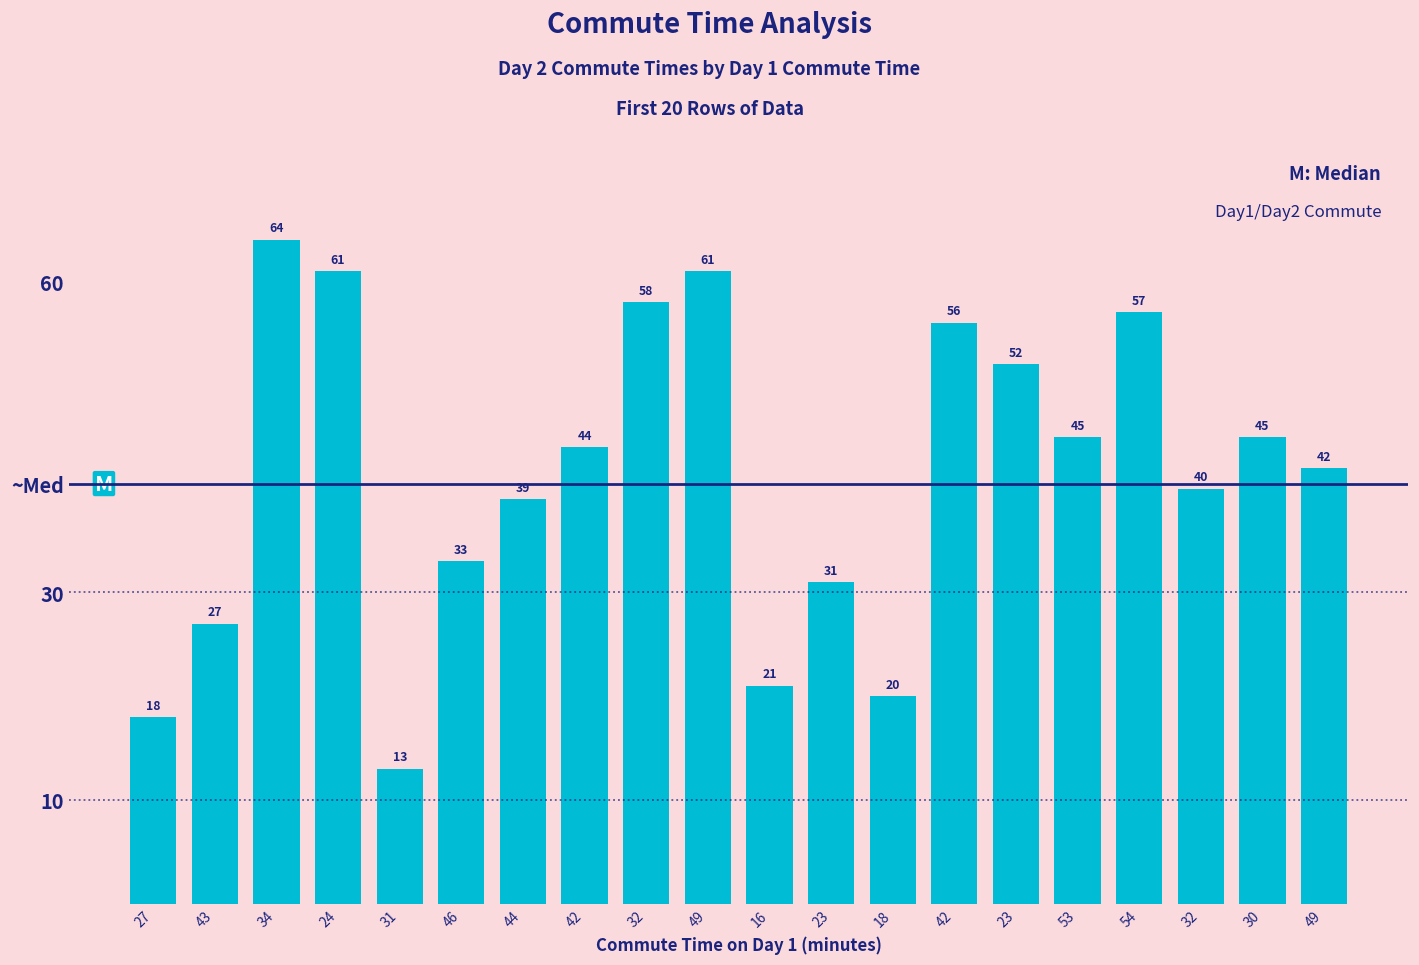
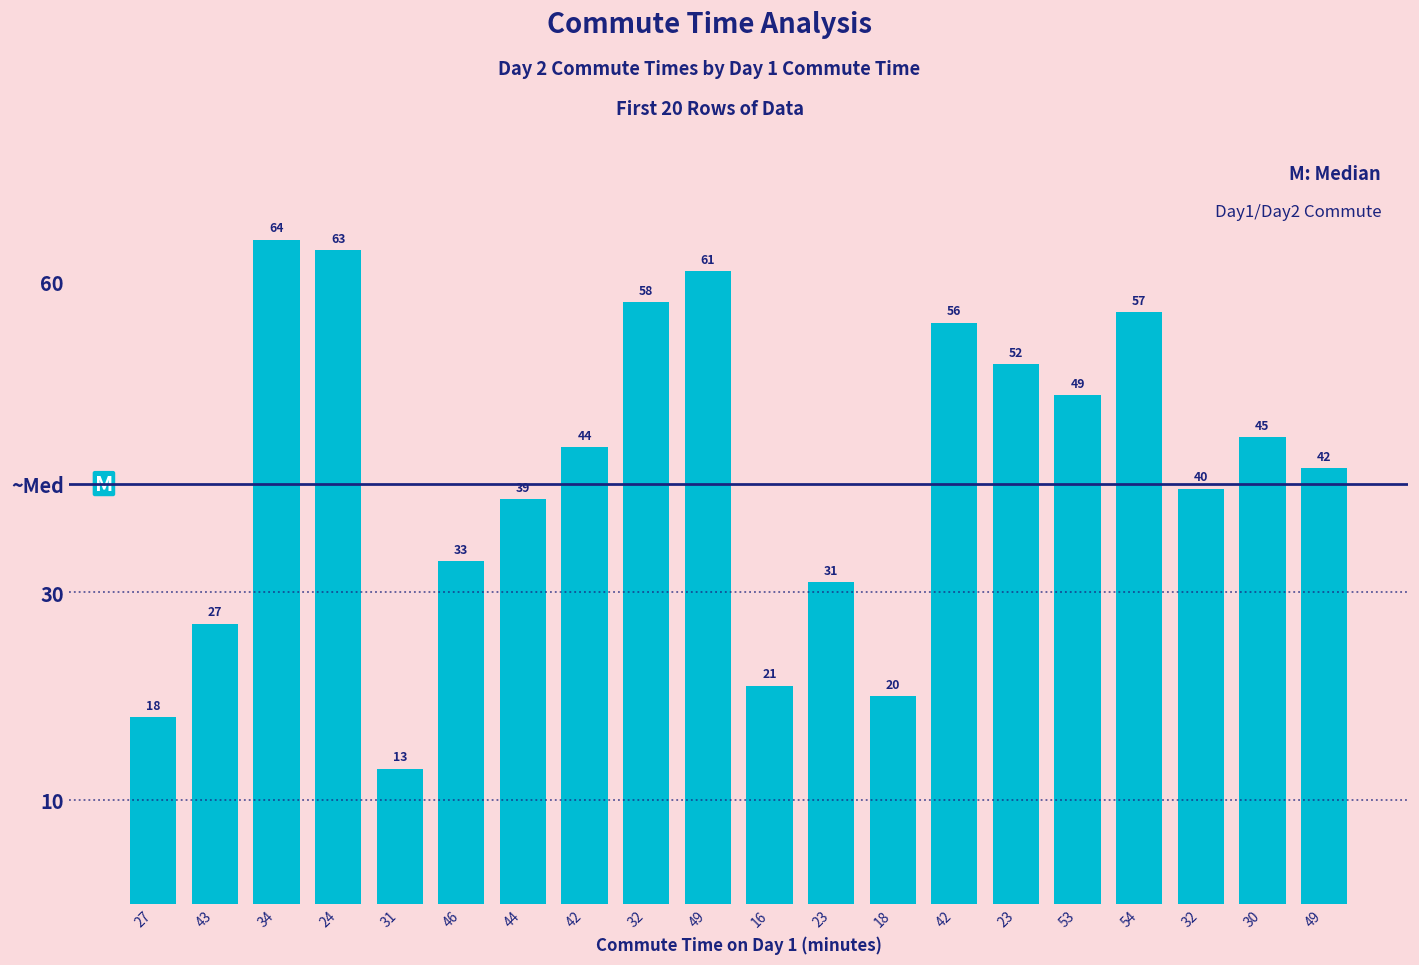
24: 61 -> 63
53: 45 -> 49
